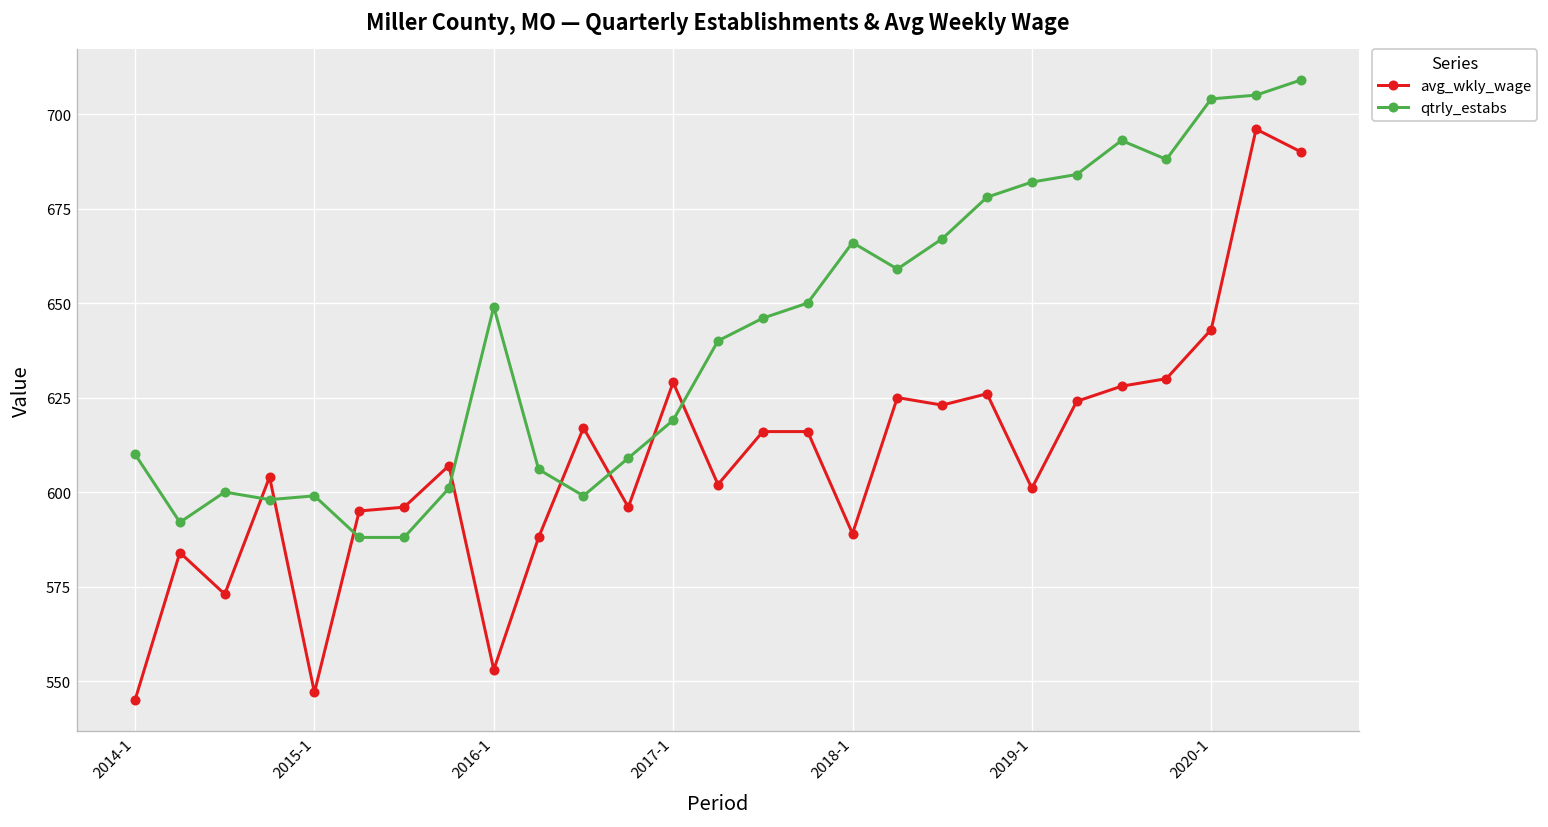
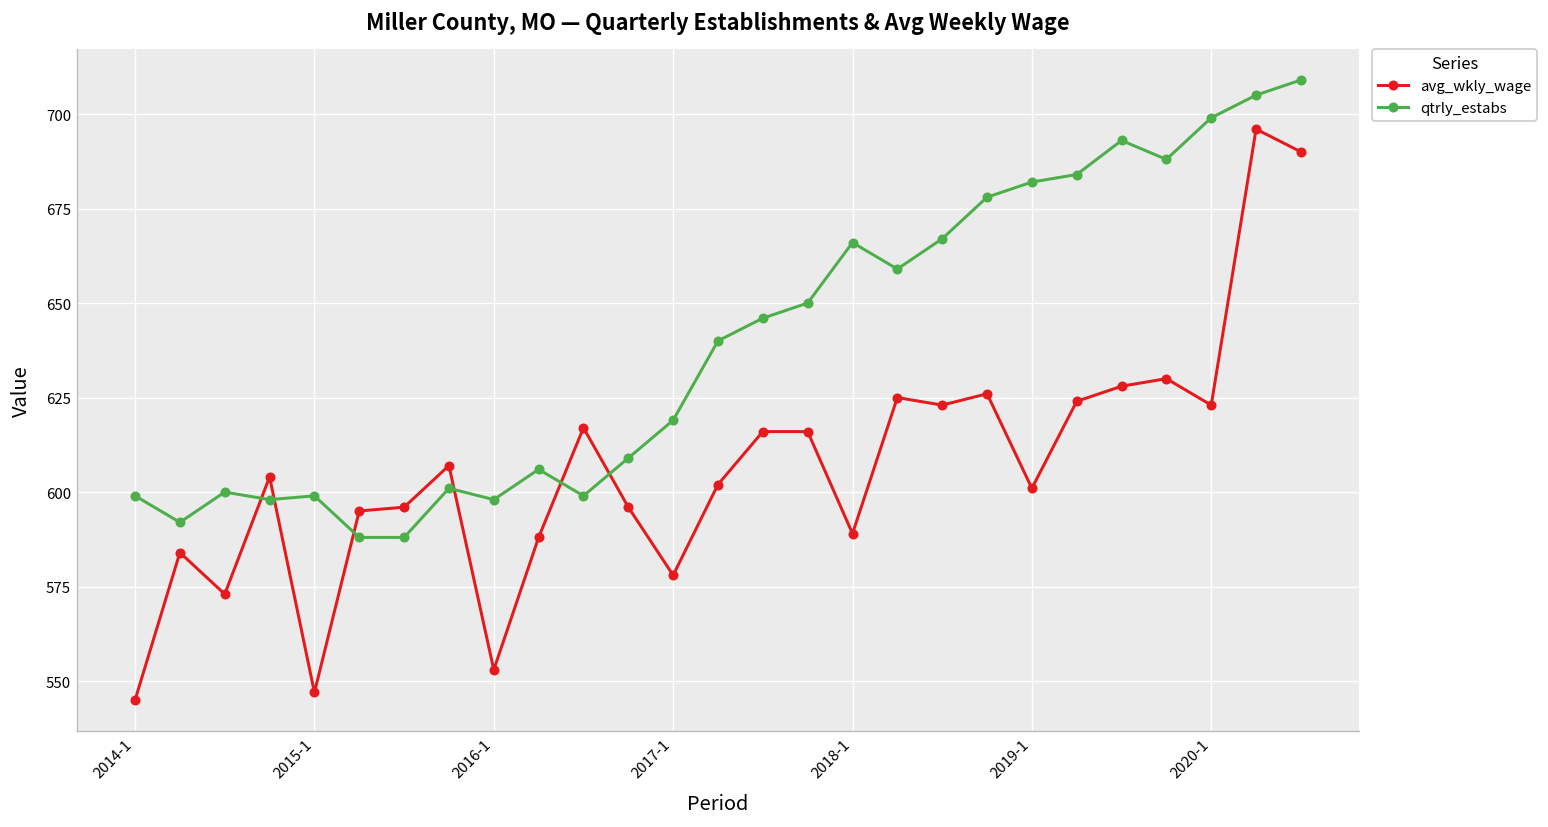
qtrly_estabs, 2014-1: 610 -> 599
qtrly_estabs, 2016-1: 649 -> 598
avg_wkly_wage, 2017-1: 629 -> 578
avg_wkly_wage, 2020-1: 643 -> 623
qtrly_estabs, 2020-1: 704 -> 699
